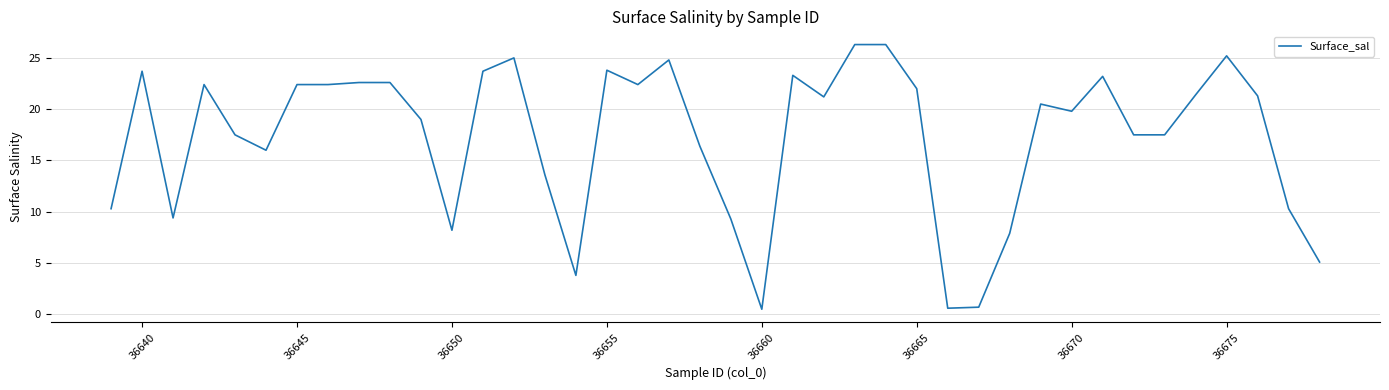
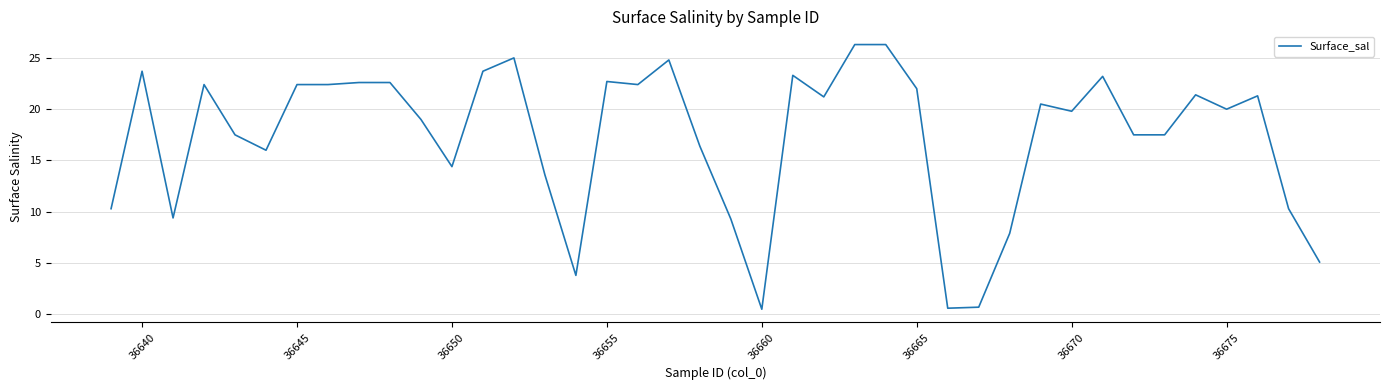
36650: 8.2 -> 14.4
36655: 23.8 -> 22.7
36675: 25.2 -> 20.0
